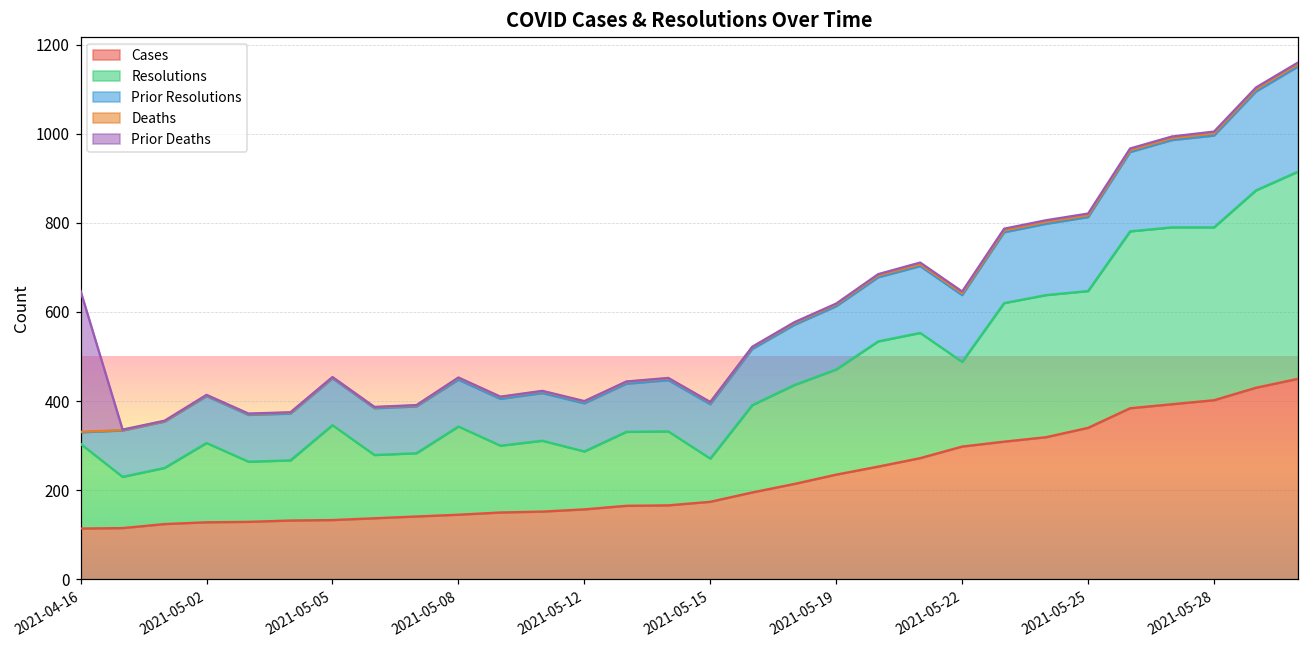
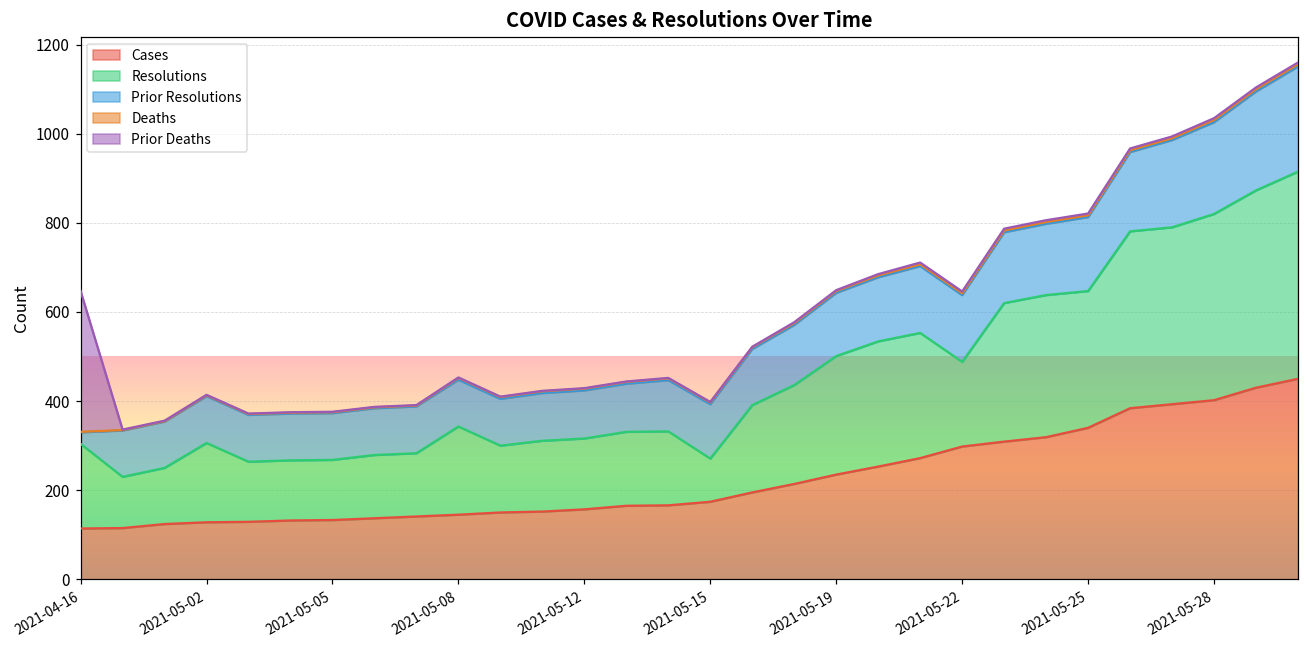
Resolutions, 2021-05-05: 210 -> 140
Resolutions, 2021-05-12: 130 -> 160
Resolutions, 2021-05-19: 240 -> 270
Resolutions, 2021-05-28: 390 -> 420
